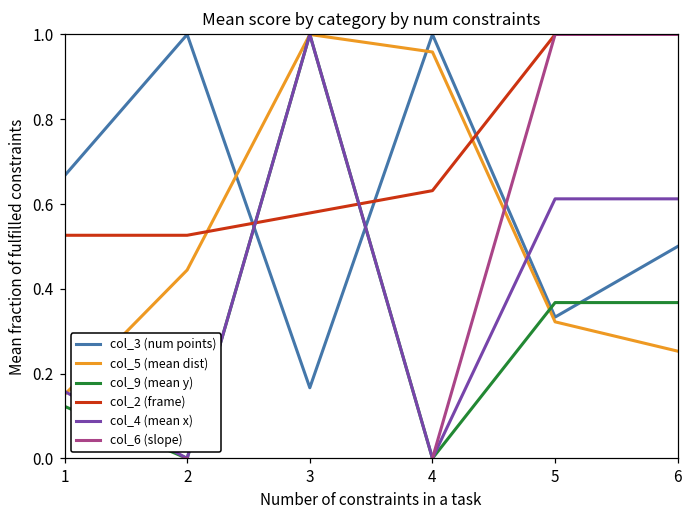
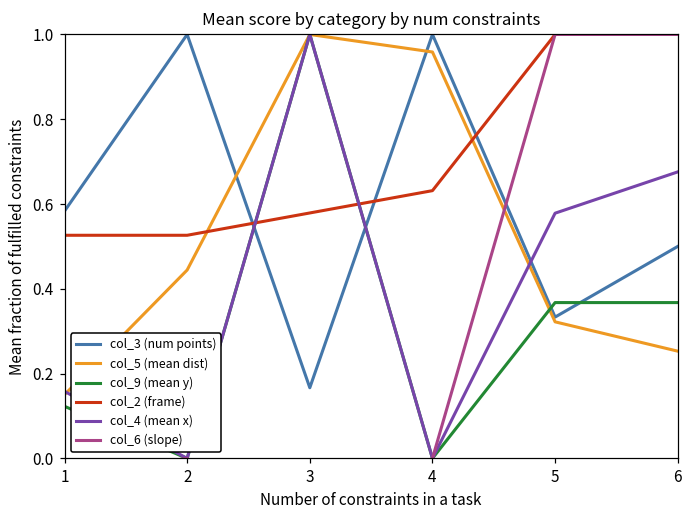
col_3 (num points), 1: 0.67 -> 0.58
col_4 (mean x), 5: 0.61 -> 0.58
col_4 (mean x), 6: 0.61 -> 0.68
